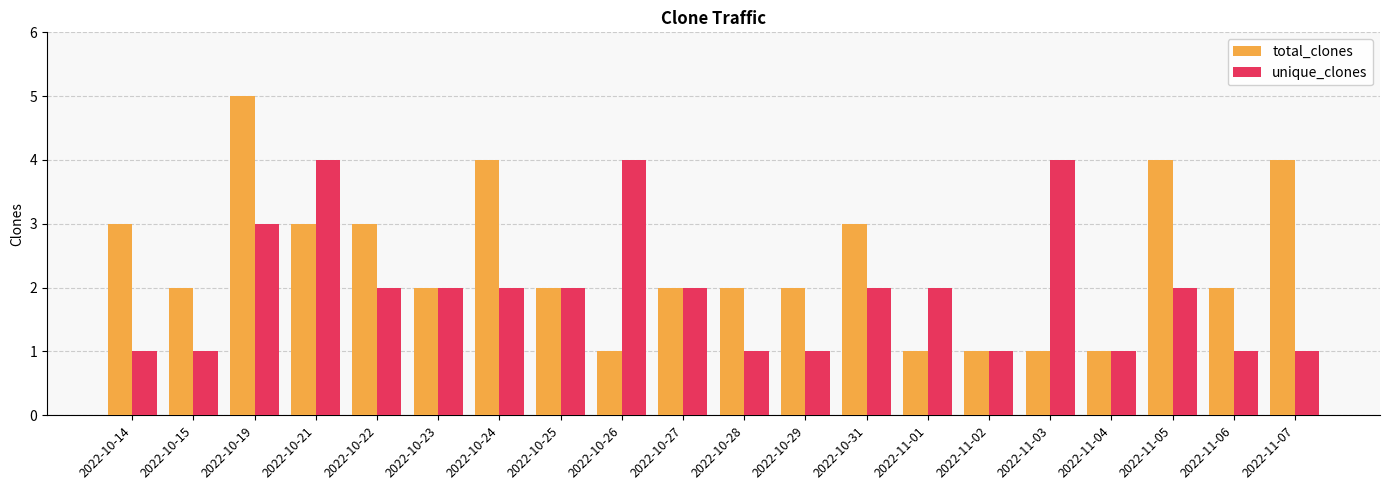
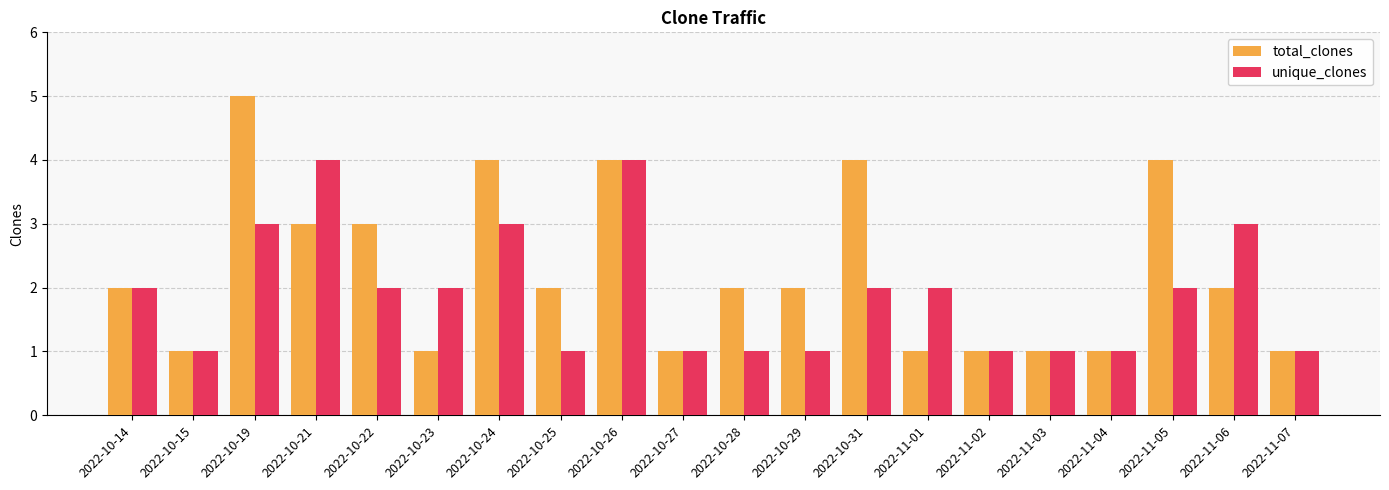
total_clones, 2022-10-14: 3 -> 2
unique_clones, 2022-10-14: 1 -> 2
total_clones, 2022-10-15: 2 -> 1
total_clones, 2022-10-23: 2 -> 1
unique_clones, 2022-10-24: 2 -> 3
unique_clones, 2022-10-25: 2 -> 1
total_clones, 2022-10-26: 1 -> 4
total_clones, 2022-10-27: 2 -> 1
unique_clones, 2022-10-27: 2 -> 1
total_clones, 2022-10-31: 3 -> 4
unique_clones, 2022-11-03: 4 -> 1
unique_clones, 2022-11-06: 1 -> 3
total_clones, 2022-11-07: 4 -> 1
